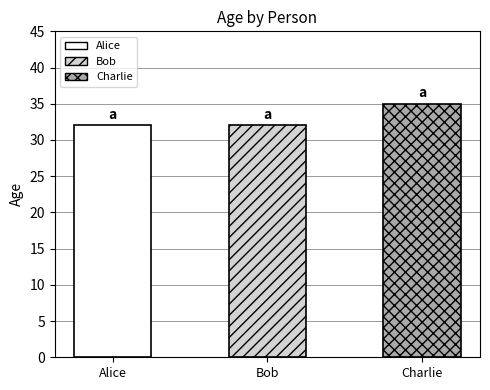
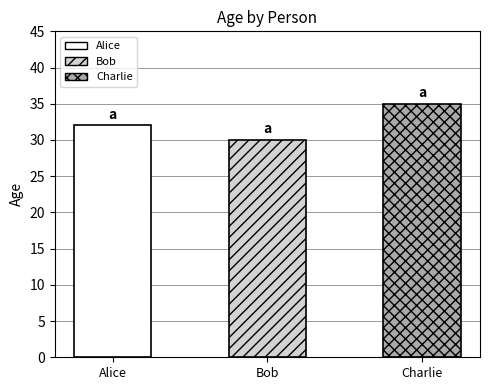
Bob: 32 -> 30
